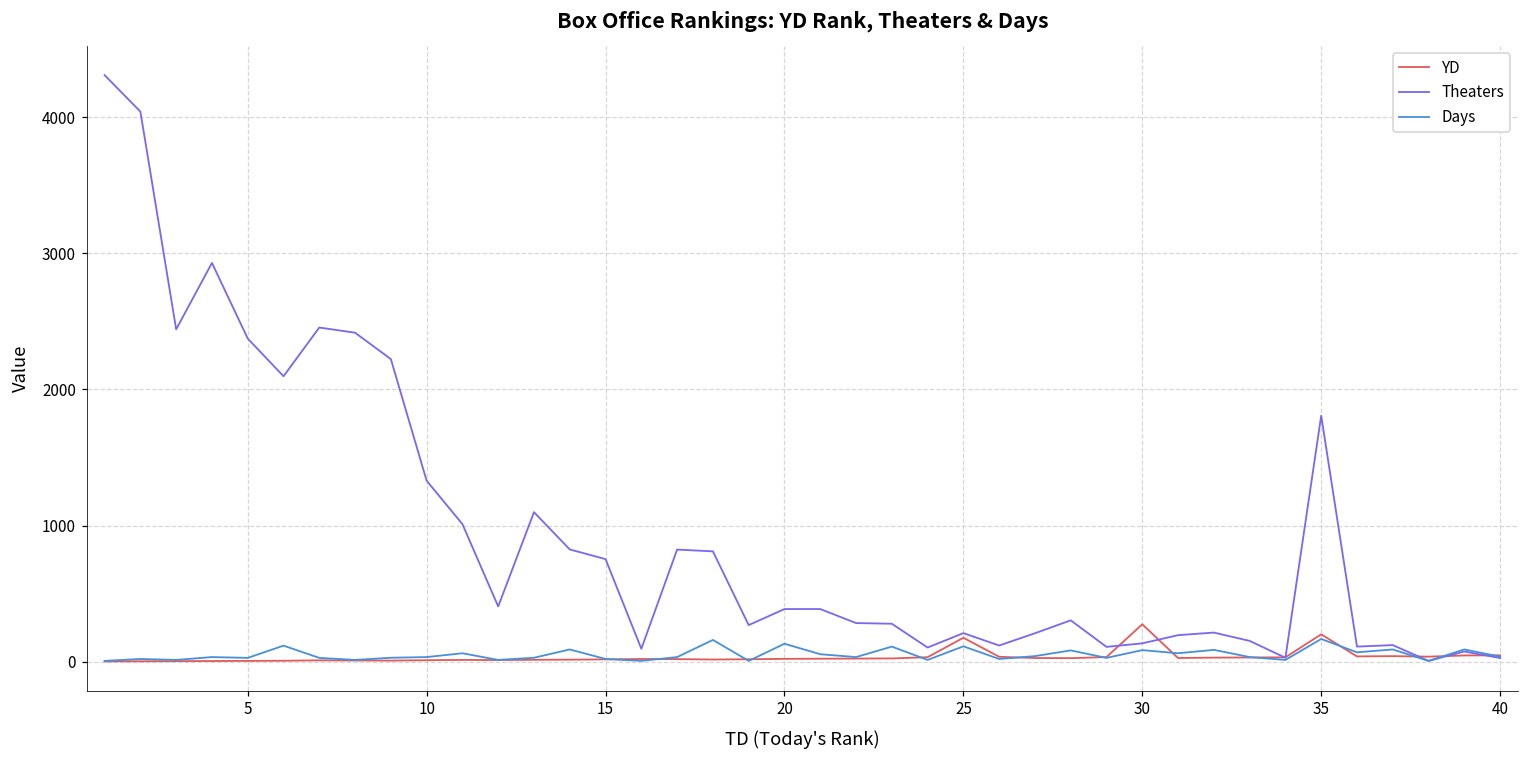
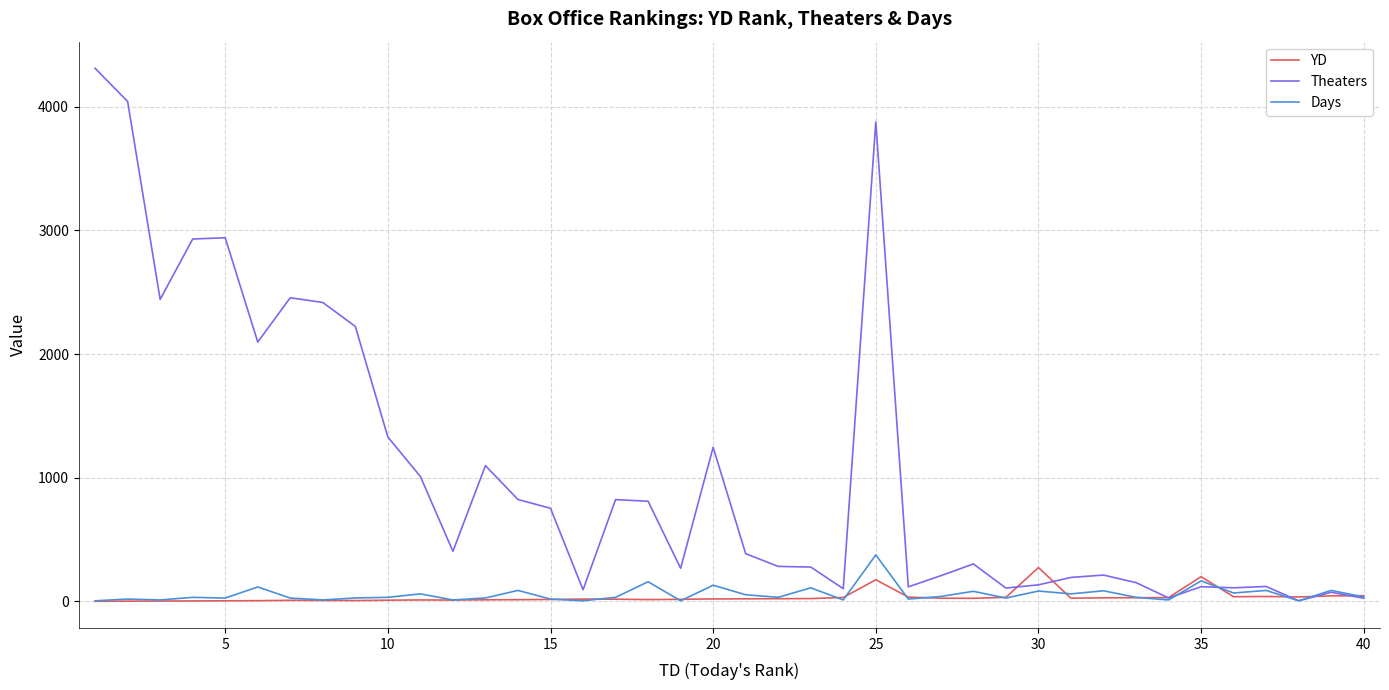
Theaters, 5: 2370 -> 2940
Theaters, 20: 390 -> 1250
Theaters, 25: 210 -> 3880
Days, 25: 110 -> 380
Theaters, 35: 1810 -> 120
